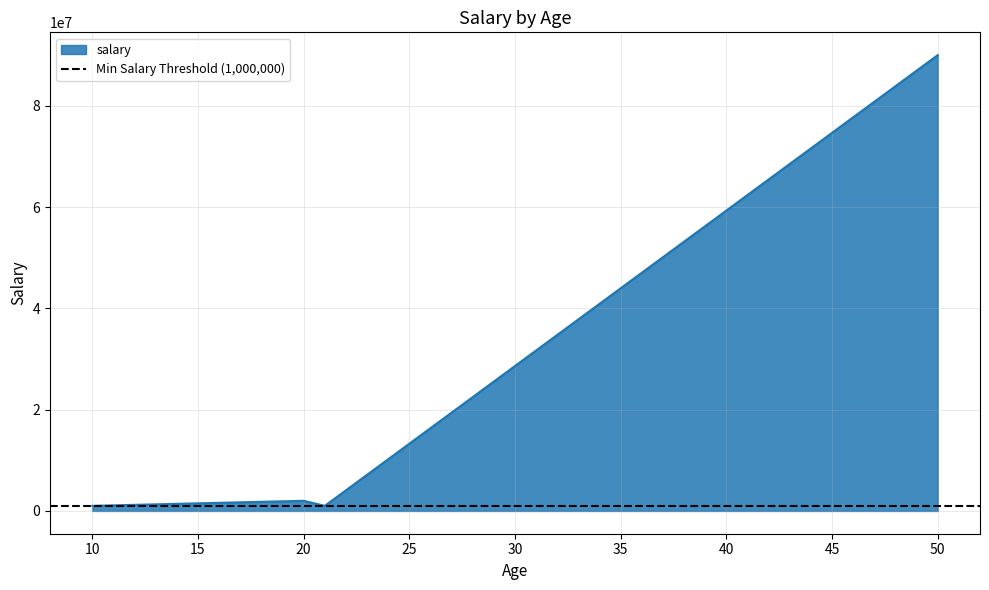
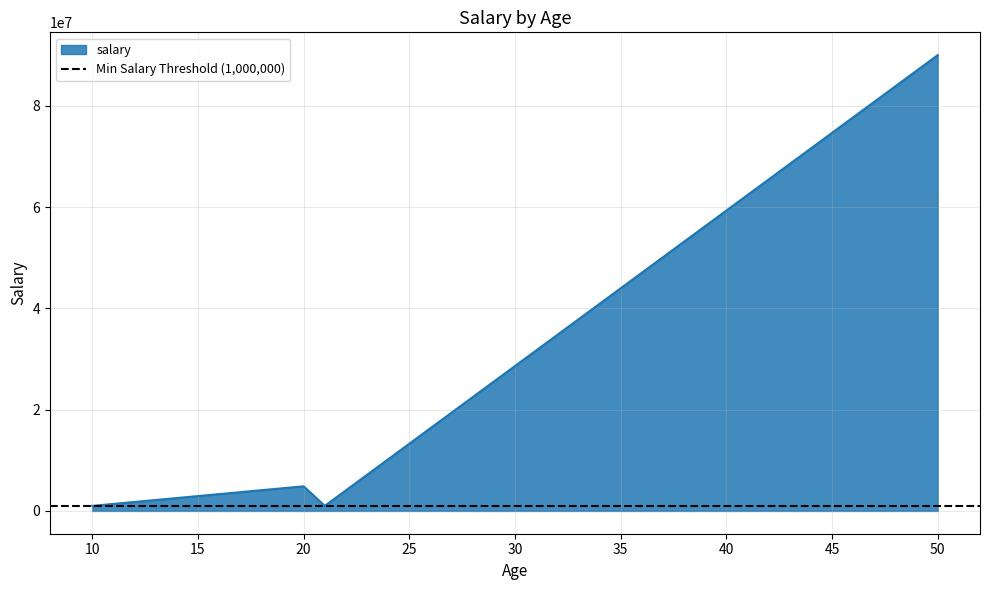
20: 2000000 -> 5000000
